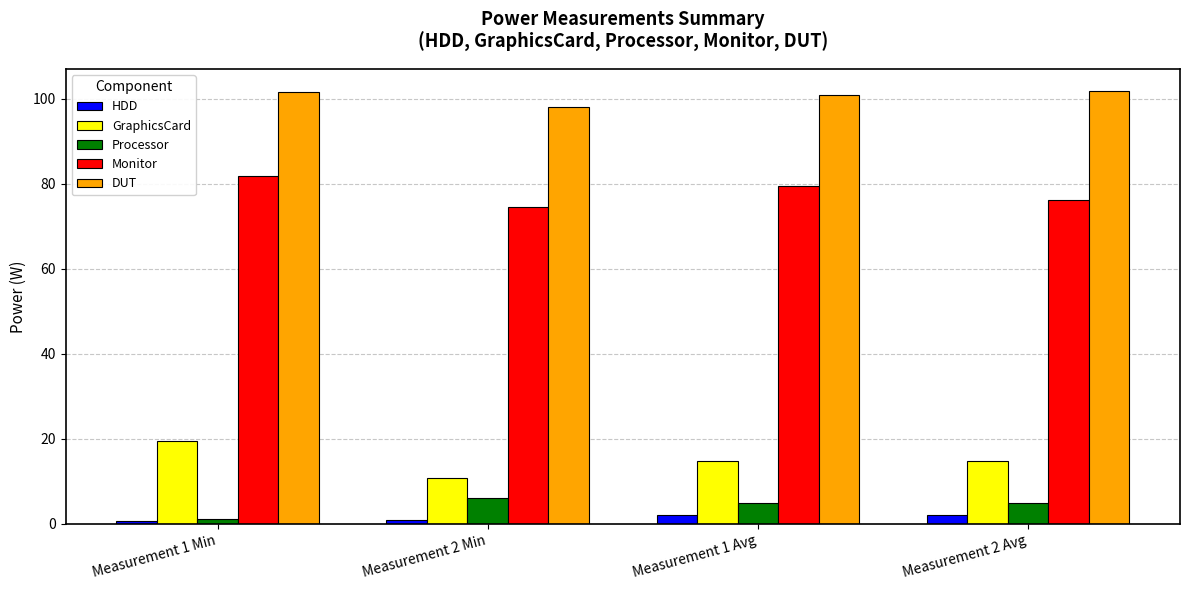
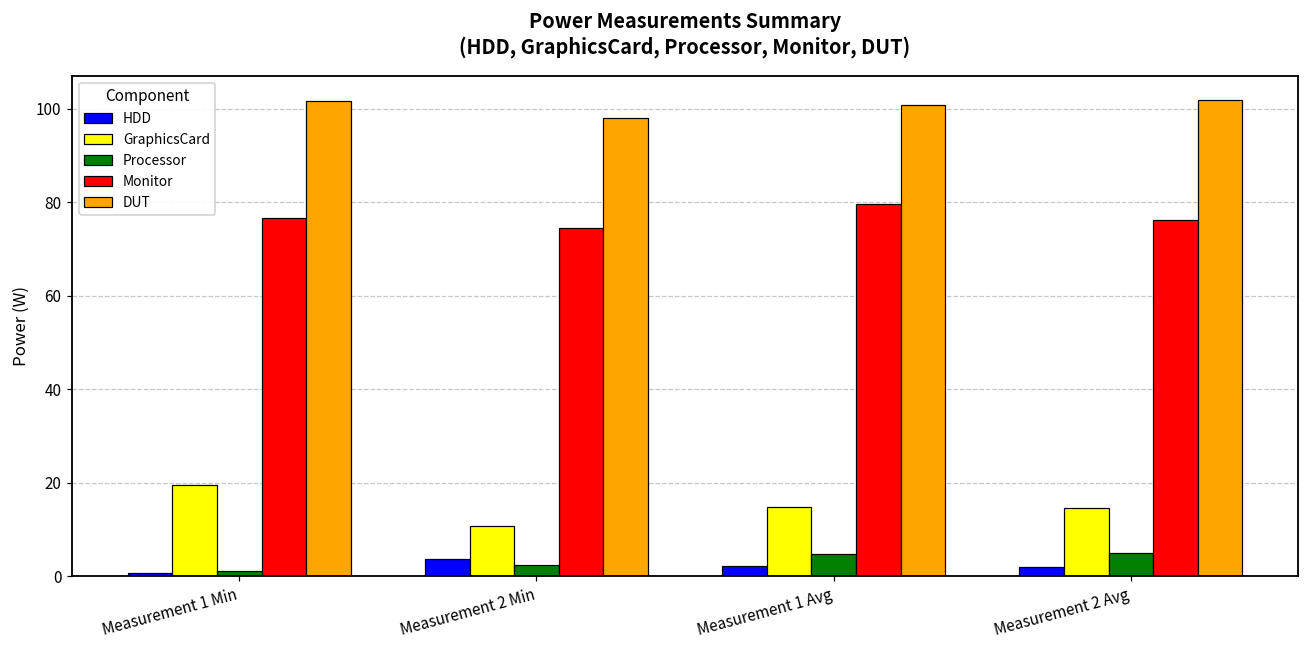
Monitor, Measurement 1 Min: 82 -> 77
HDD, Measurement 2 Min: 1 -> 4
Processor, Measurement 2 Min: 6 -> 2
